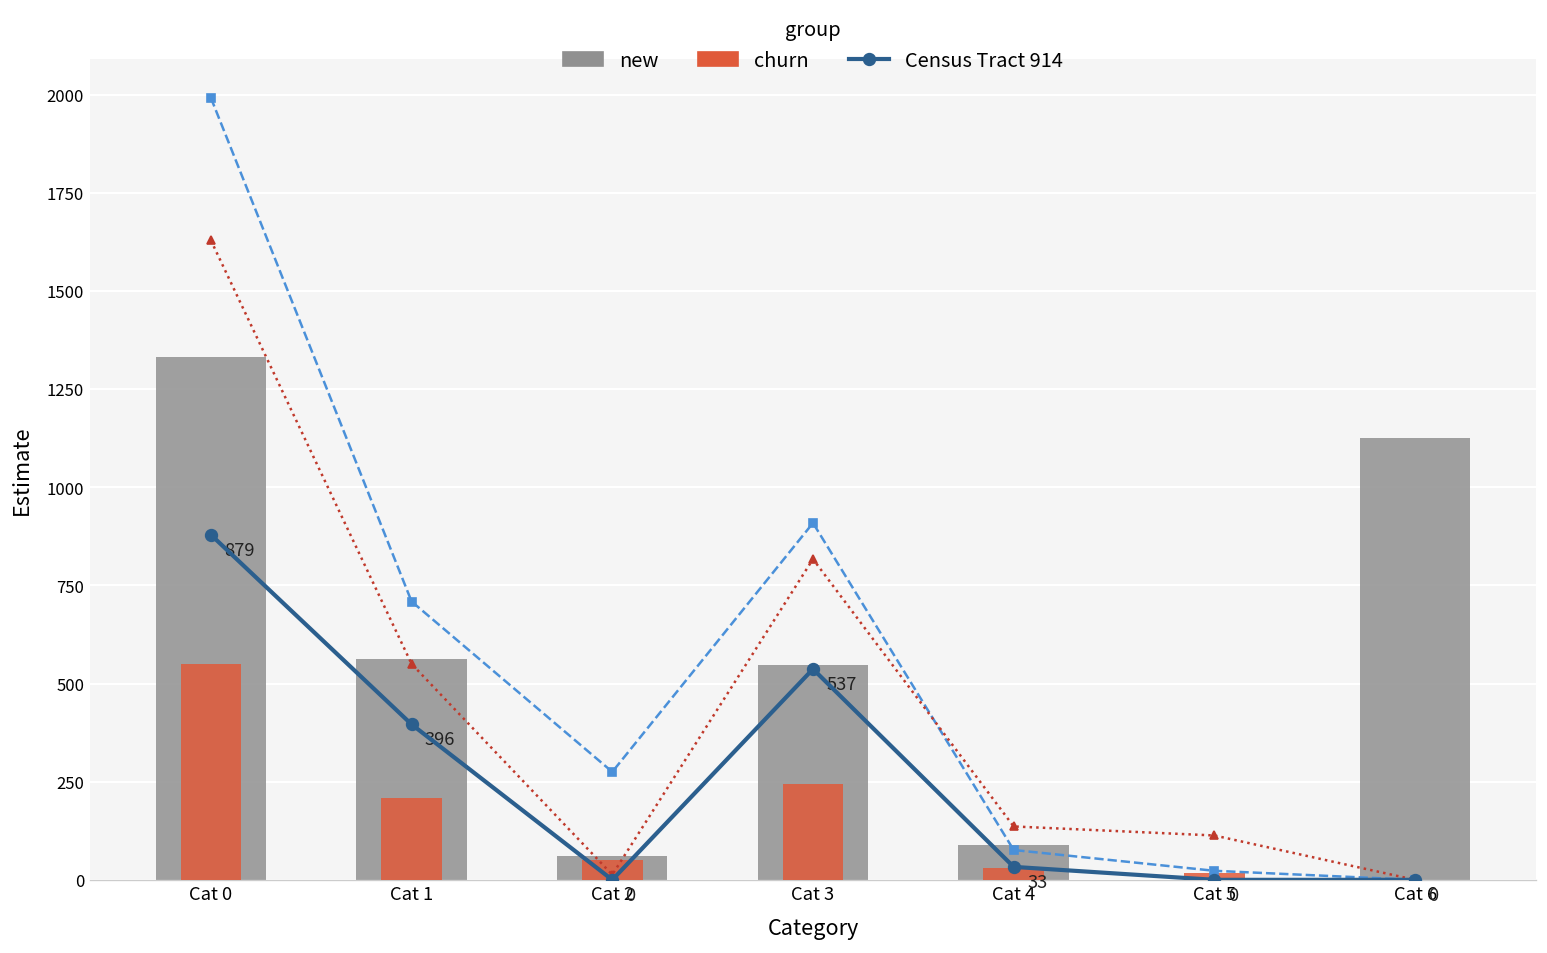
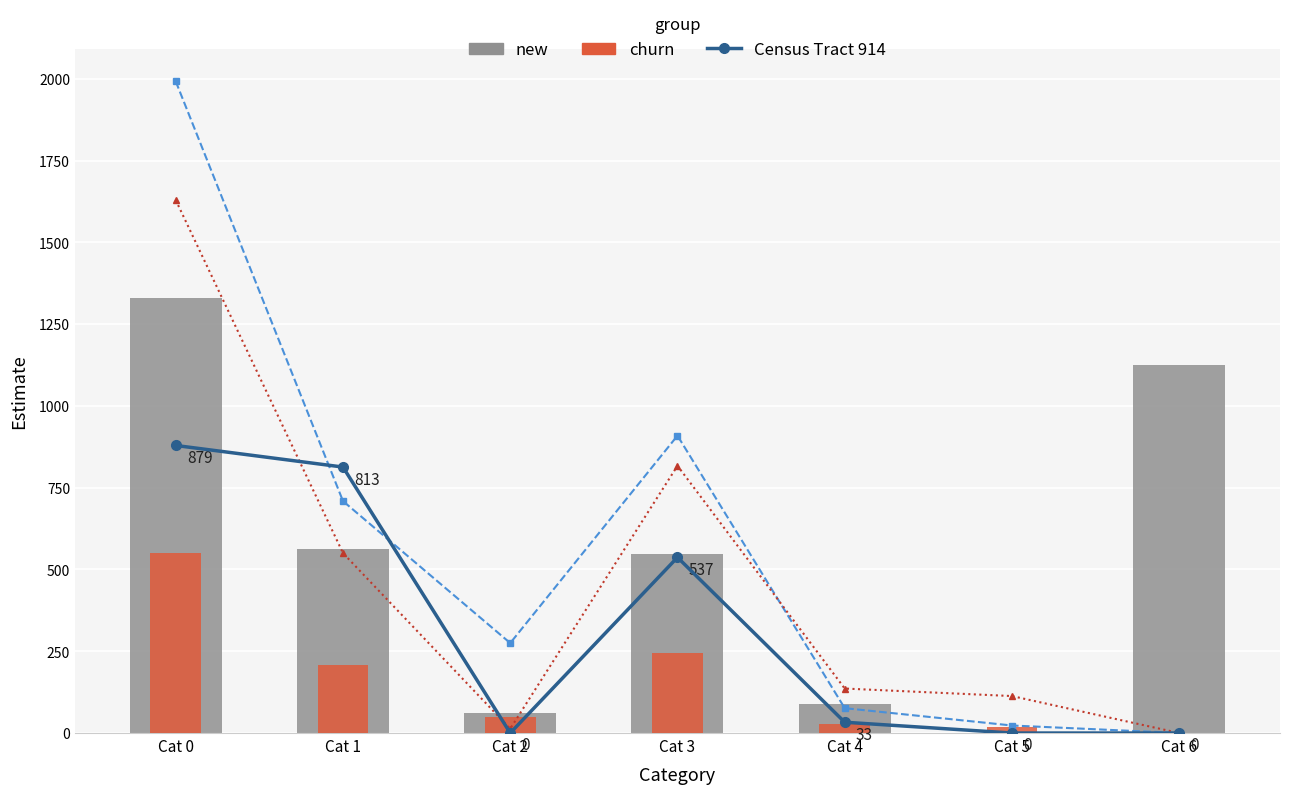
Census Tract 914, Cat 1: 396 -> 813
